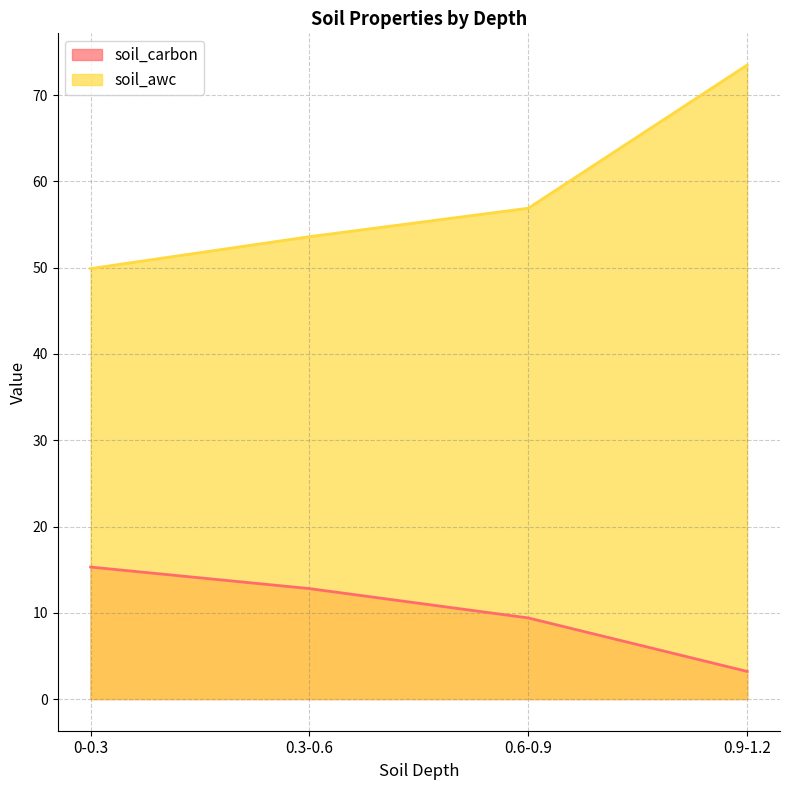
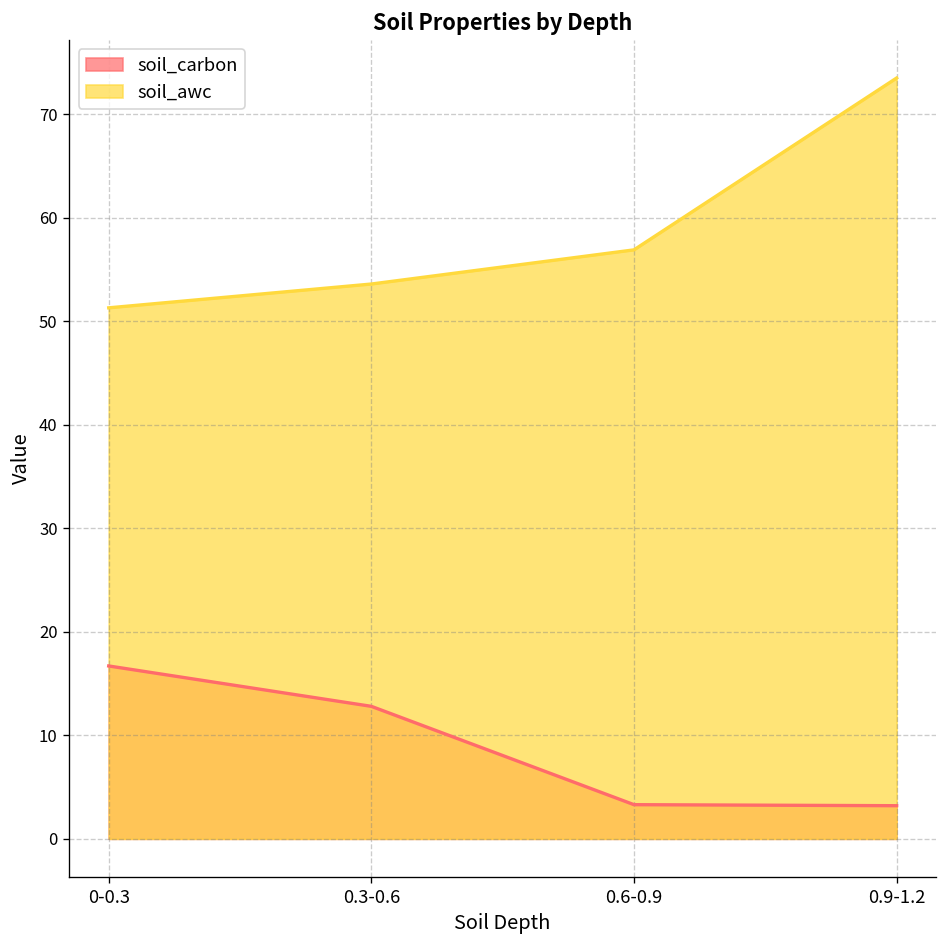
soil_carbon, 0-0.3: 15 -> 17
soil_awc, 0-0.3: 50 -> 51
soil_carbon, 0.6-0.9: 9 -> 3
